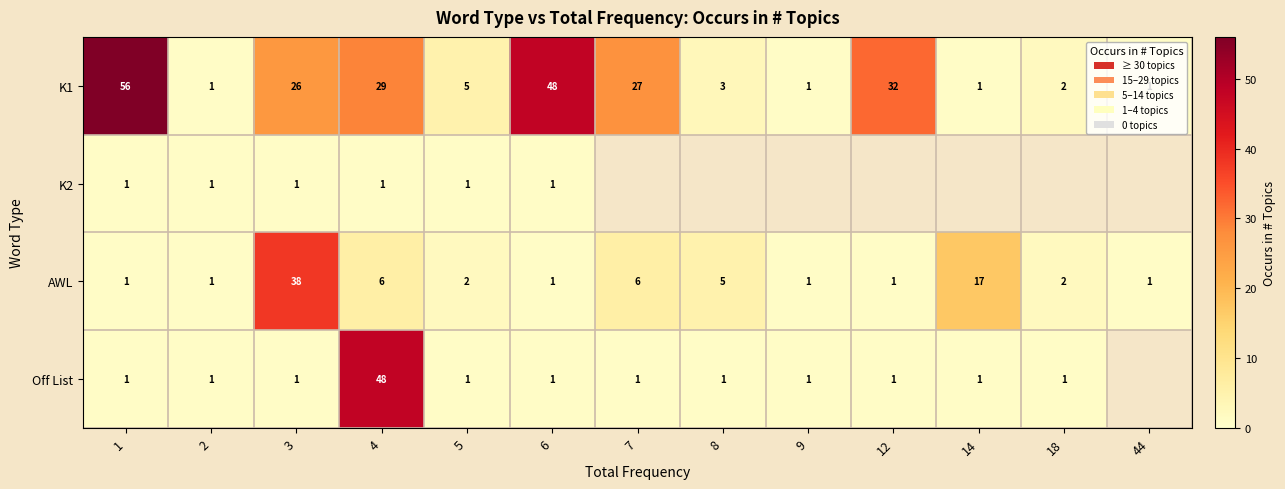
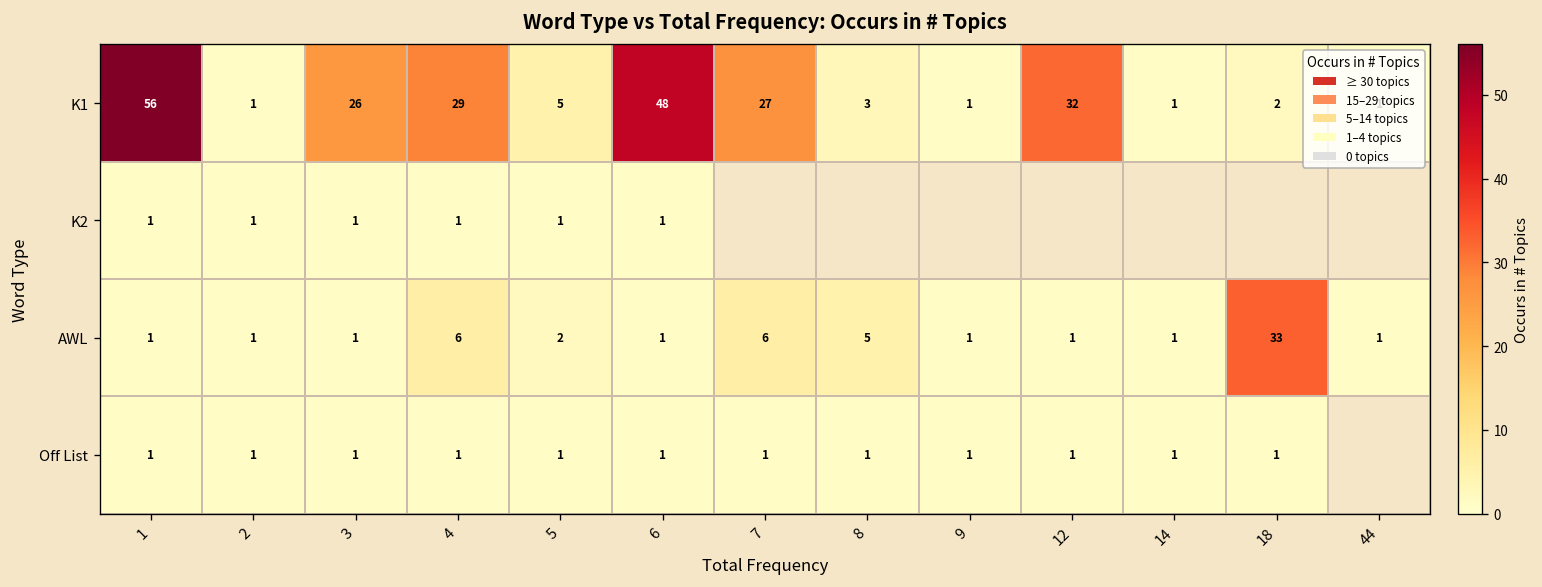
AWL, 3: 38 -> 1
AWL, 14: 17 -> 1
AWL, 18: 2 -> 33
Off List, 4: 48 -> 1
